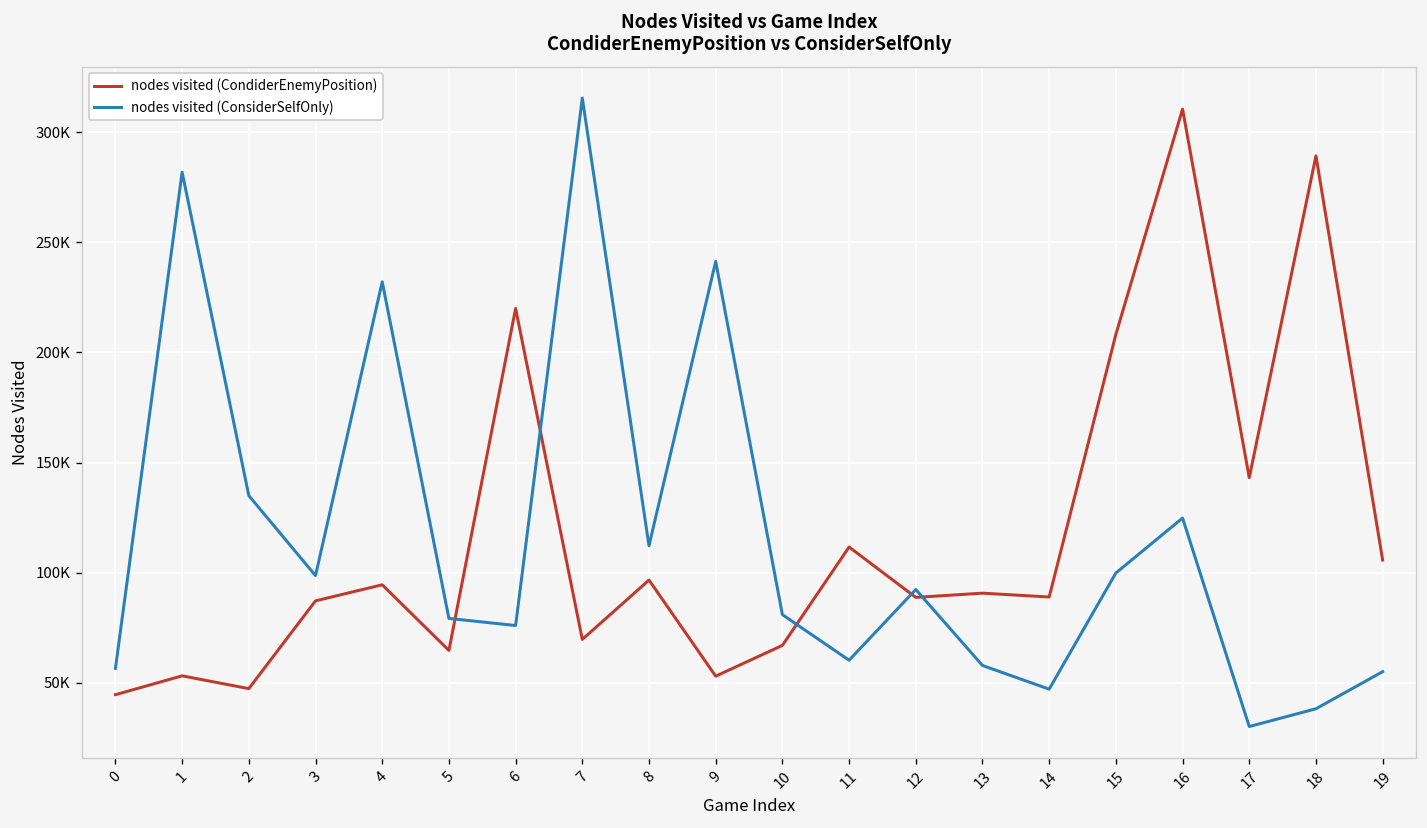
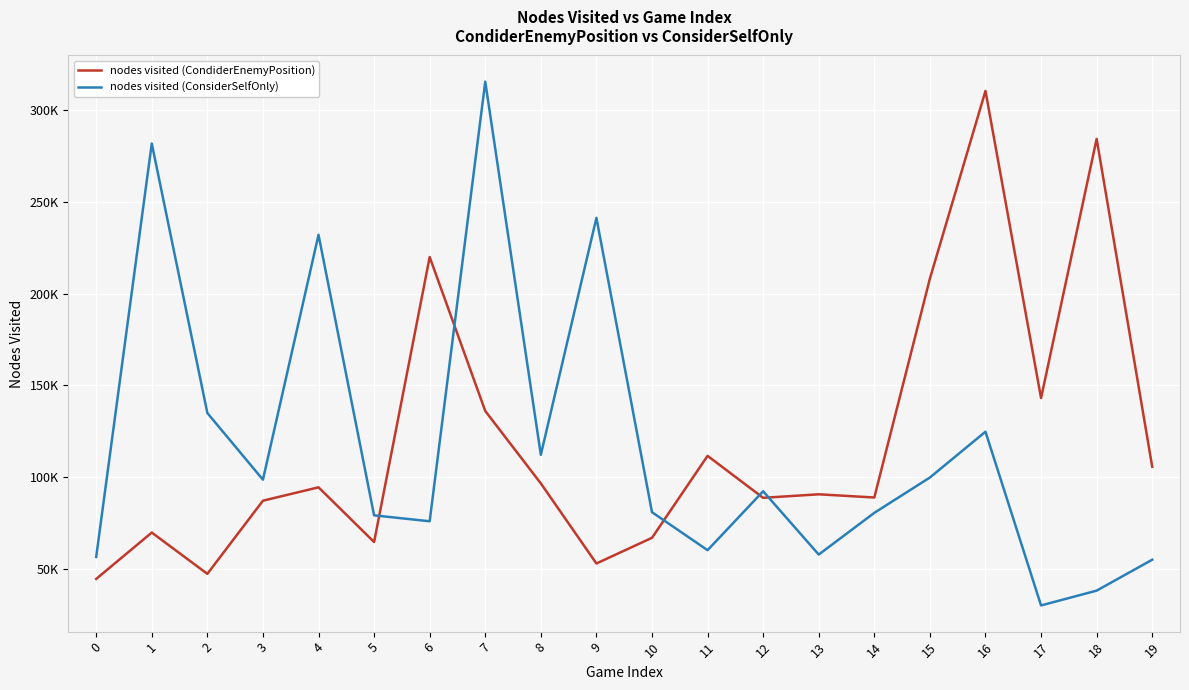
nodes visited (CondiderEnemyPosition), 1: 53000 -> 70000
nodes visited (CondiderEnemyPosition), 7: 70000 -> 136000
nodes visited (ConsiderSelfOnly), 14: 47000 -> 81000
nodes visited (CondiderEnemyPosition), 18: 289000 -> 284000
